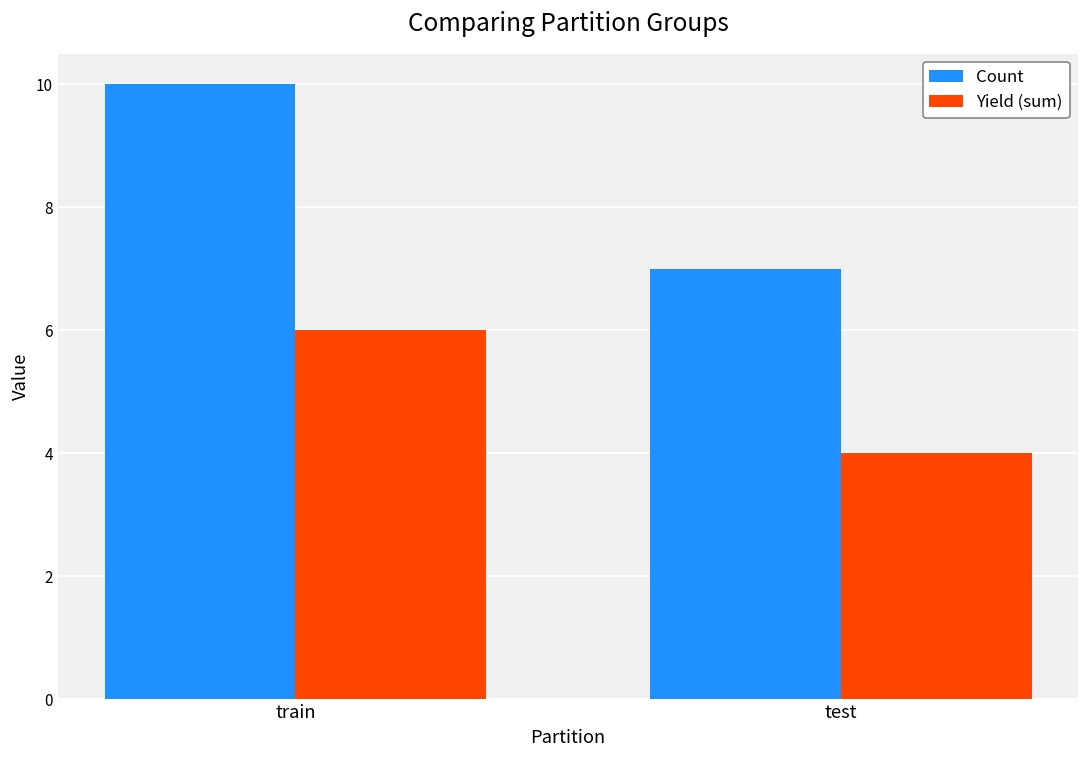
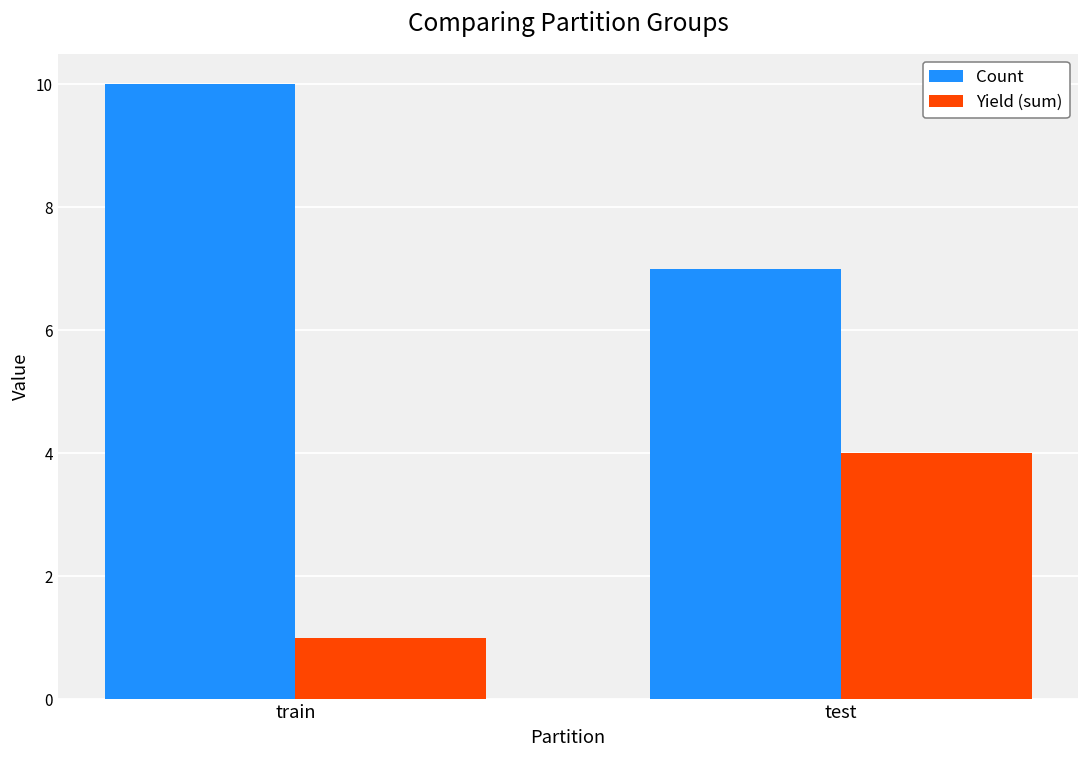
Yield (sum), train: 6 -> 1
